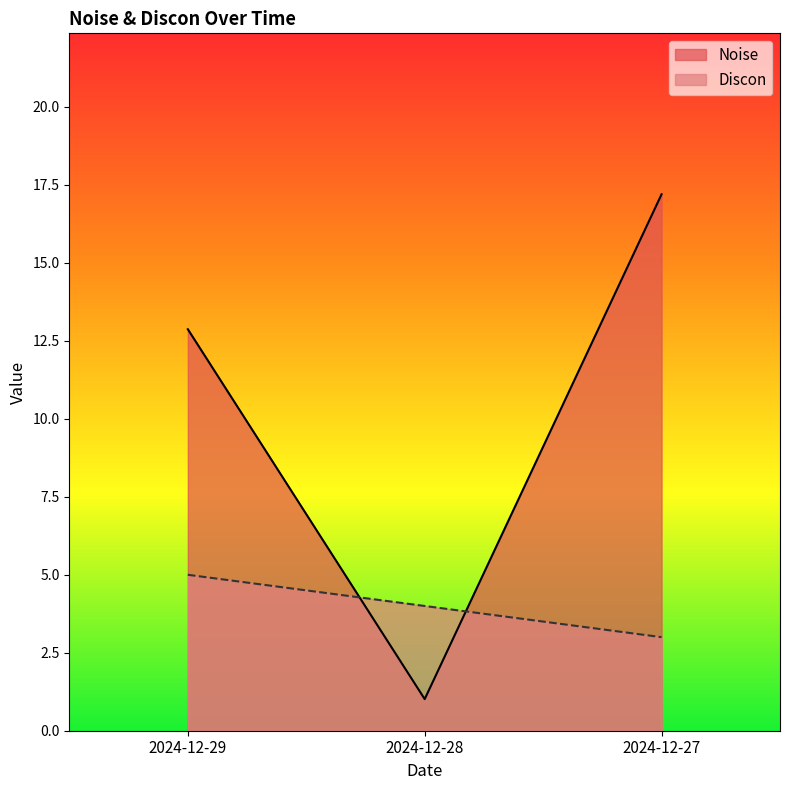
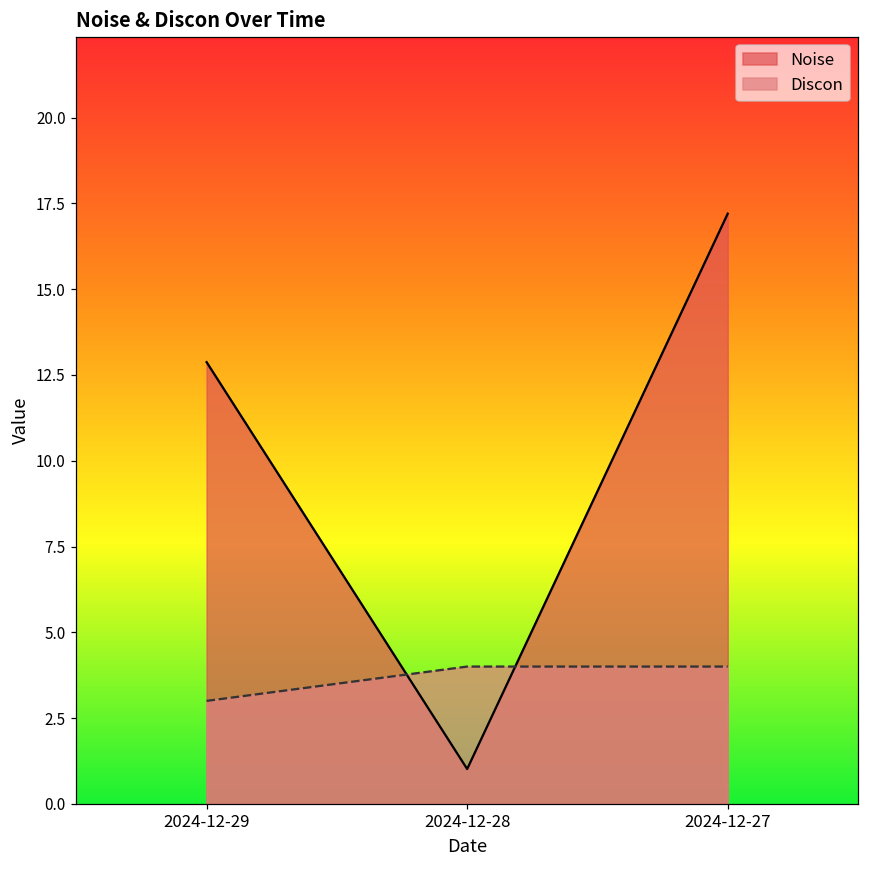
Discon, 2024-12-29: 5 -> 3
Discon, 2024-12-27: 3 -> 4
